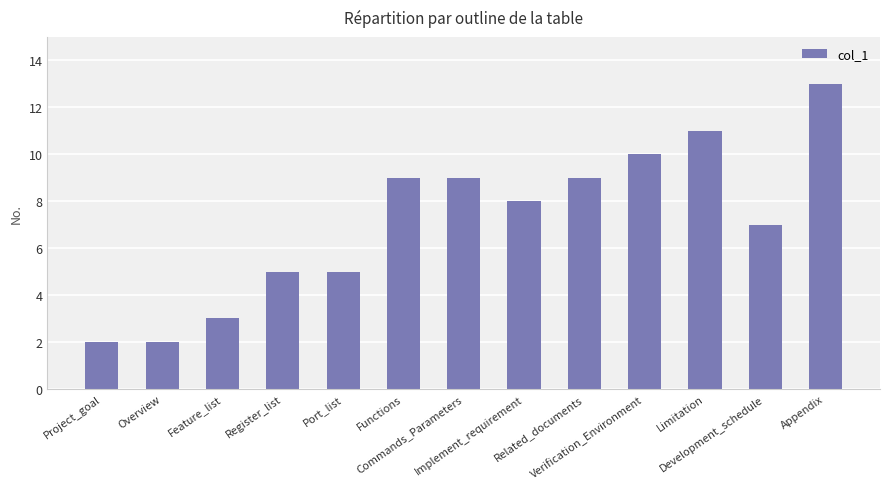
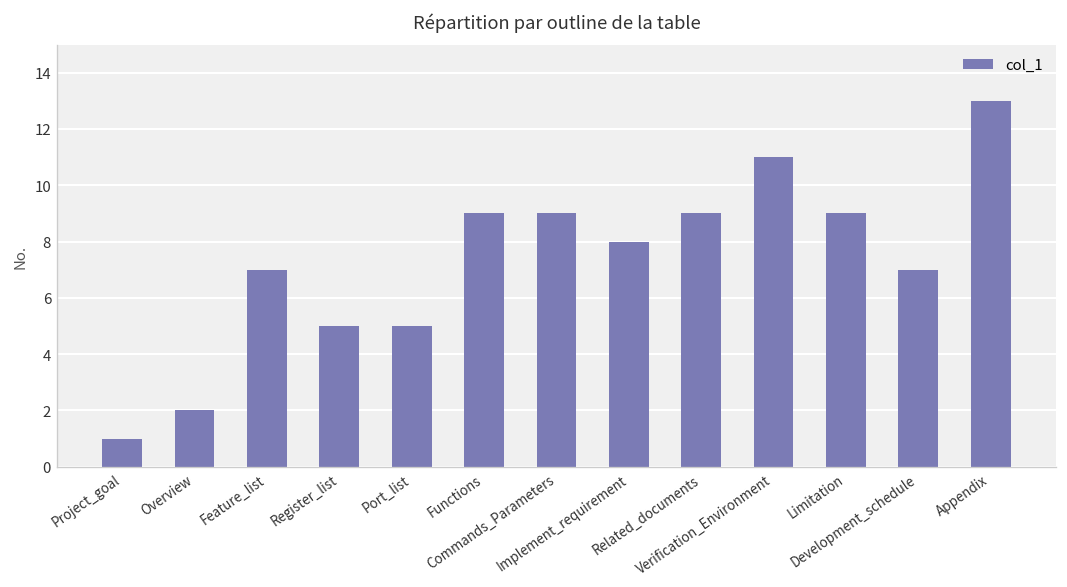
Project_goal: 2 -> 1
Feature_list: 3 -> 7
Verification_Environment: 10 -> 11
Limitation: 11 -> 9
